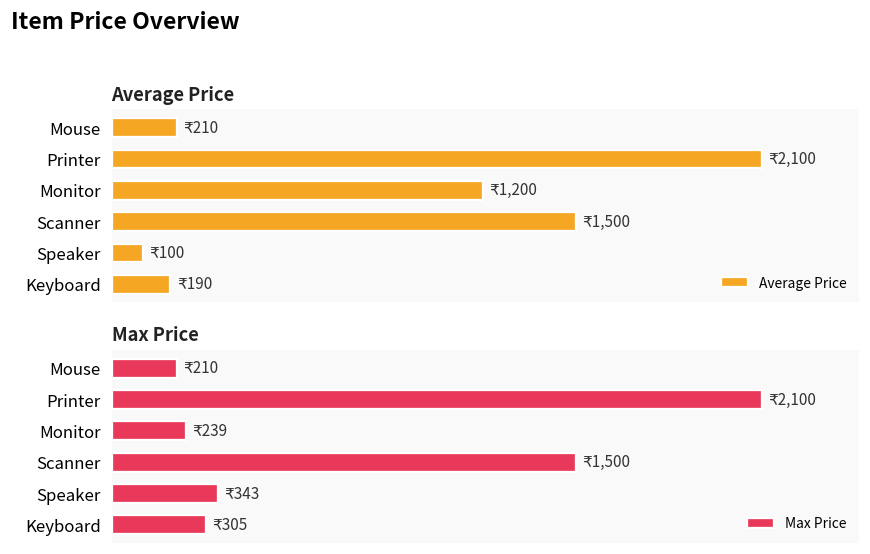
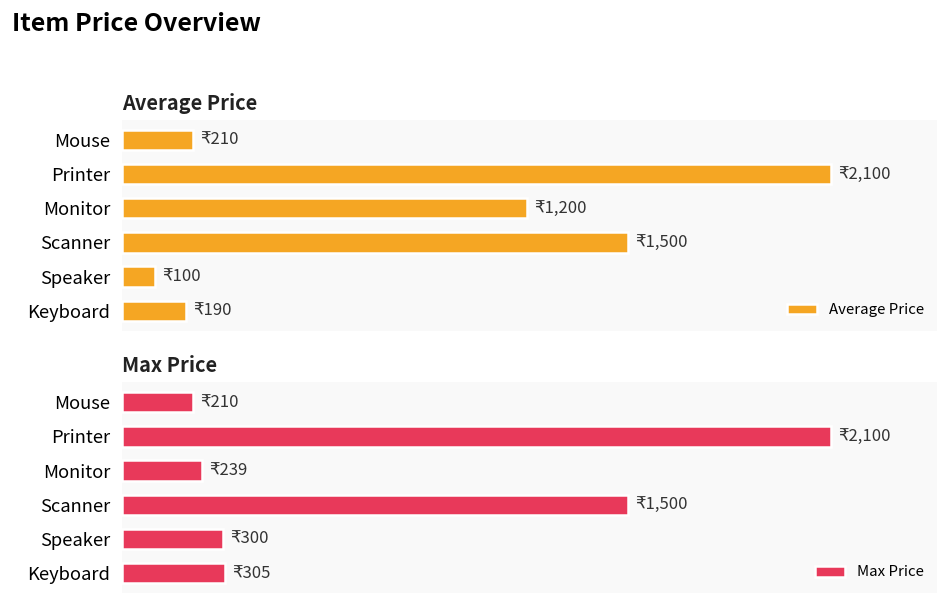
Max Price, Speaker: 343 -> 300
